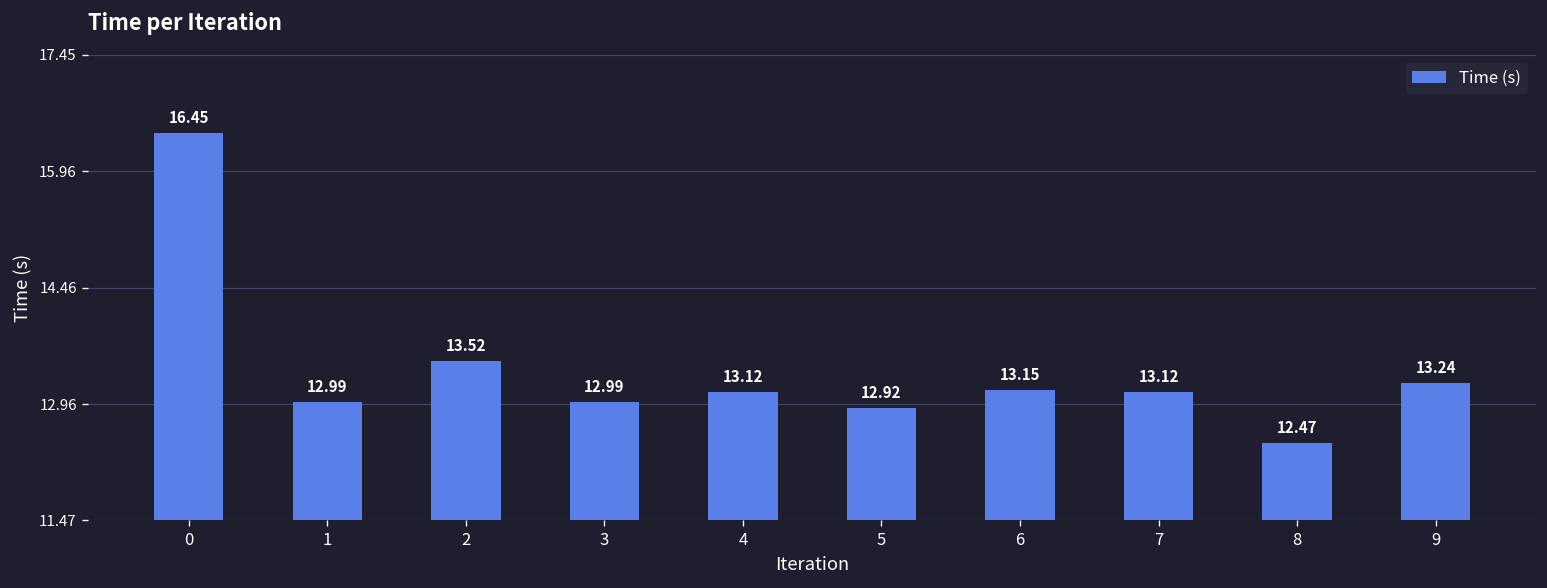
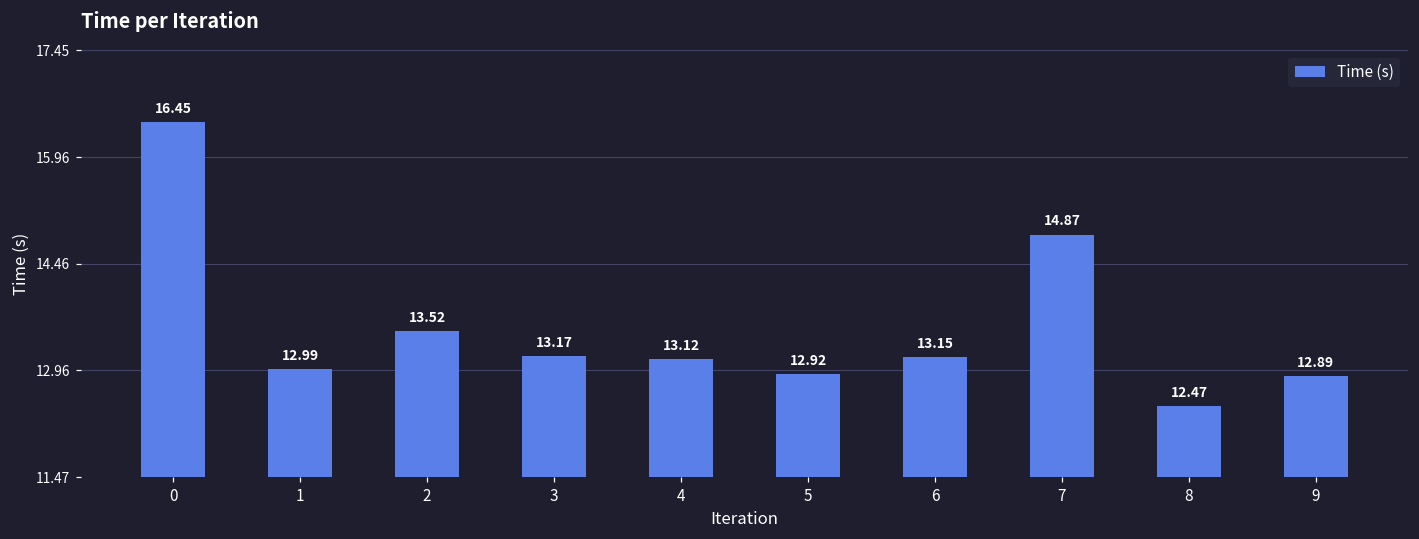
3: 12.99 -> 13.17
7: 13.12 -> 14.87
9: 13.24 -> 12.89
